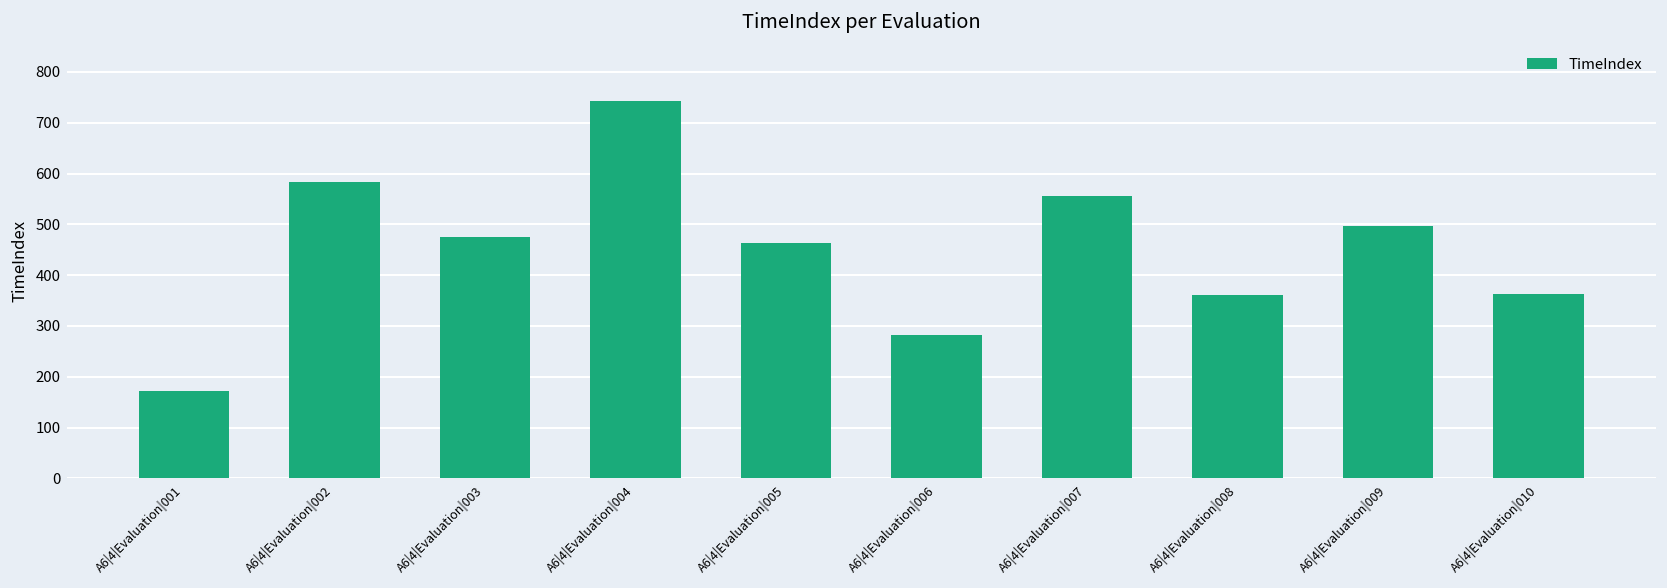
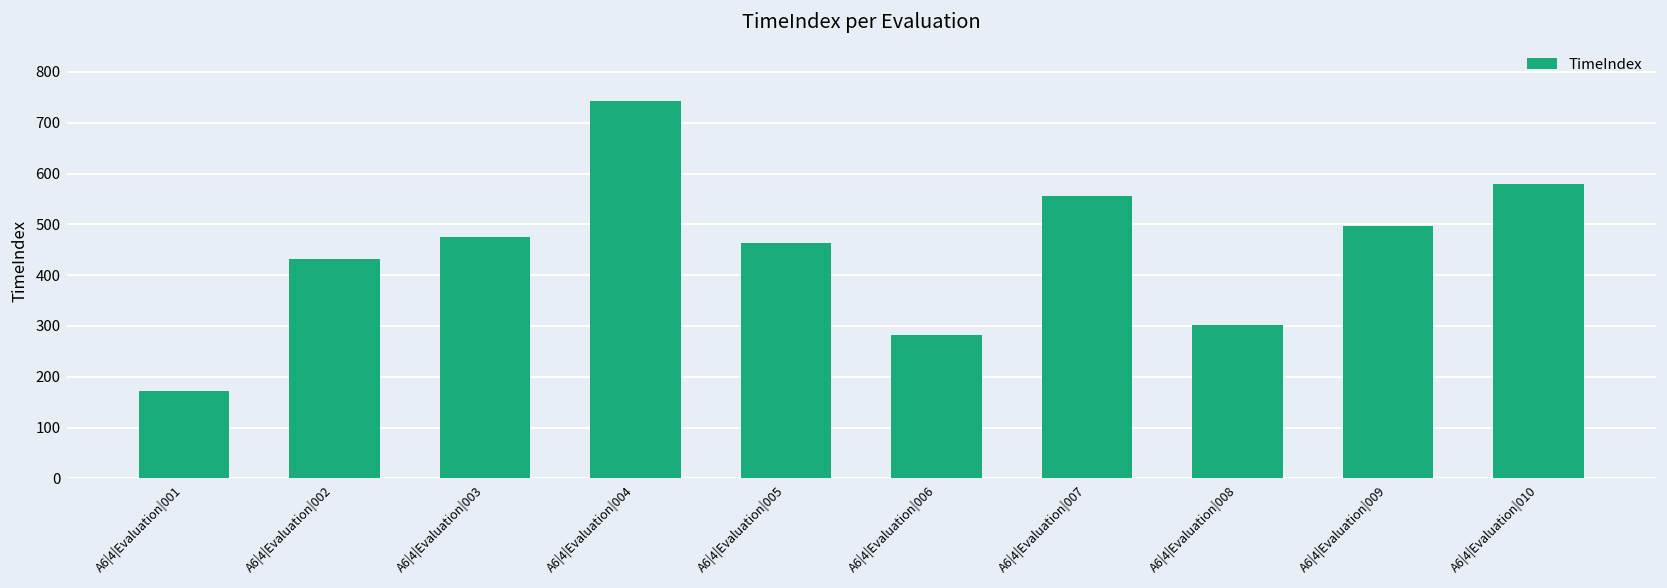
A6|4|Evaluation|002: 580 -> 430
A6|4|Evaluation|008: 360 -> 300
A6|4|Evaluation|010: 360 -> 580
